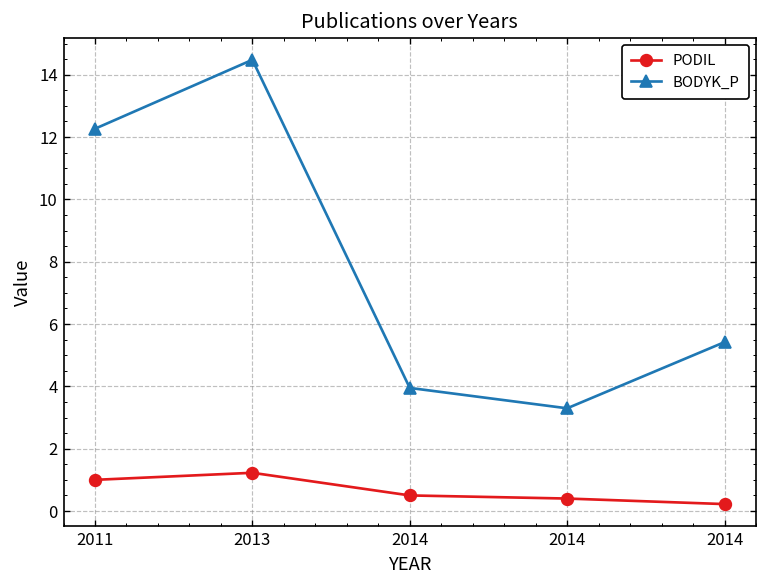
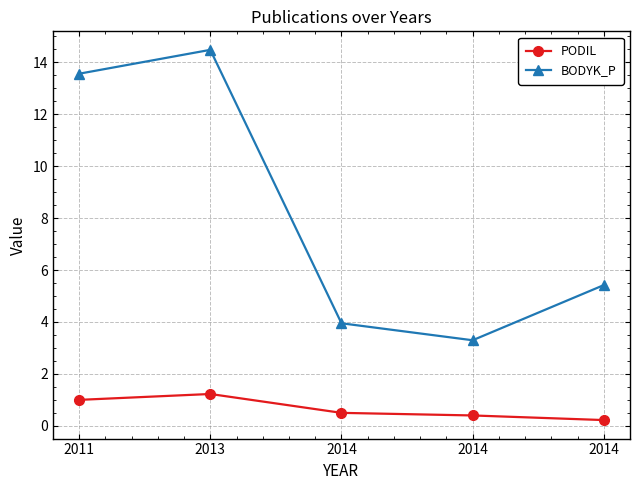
BODYK_P, 2011: 12.3 -> 13.6
